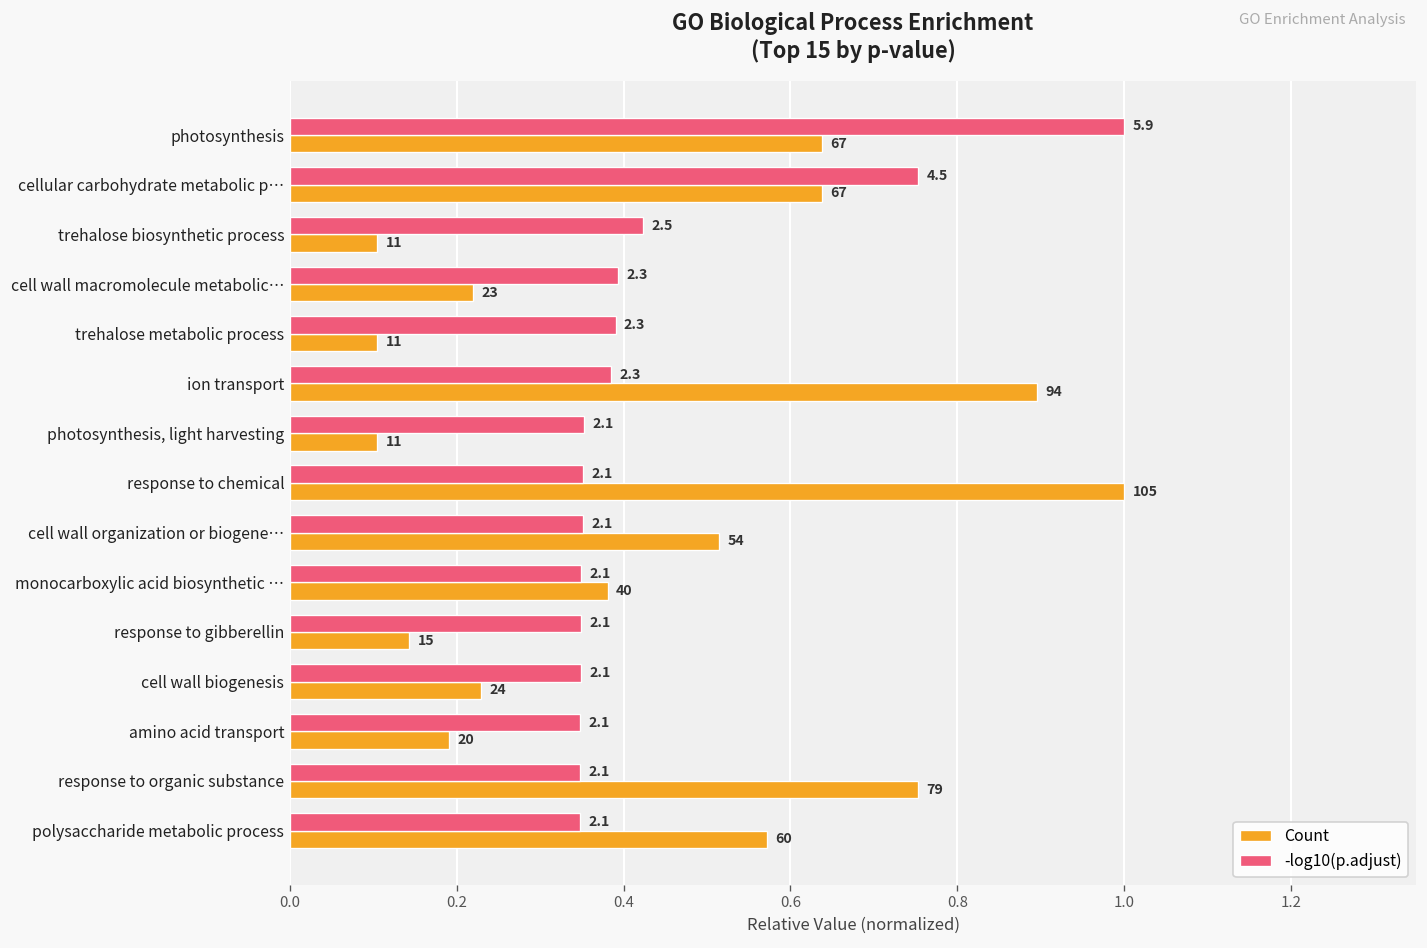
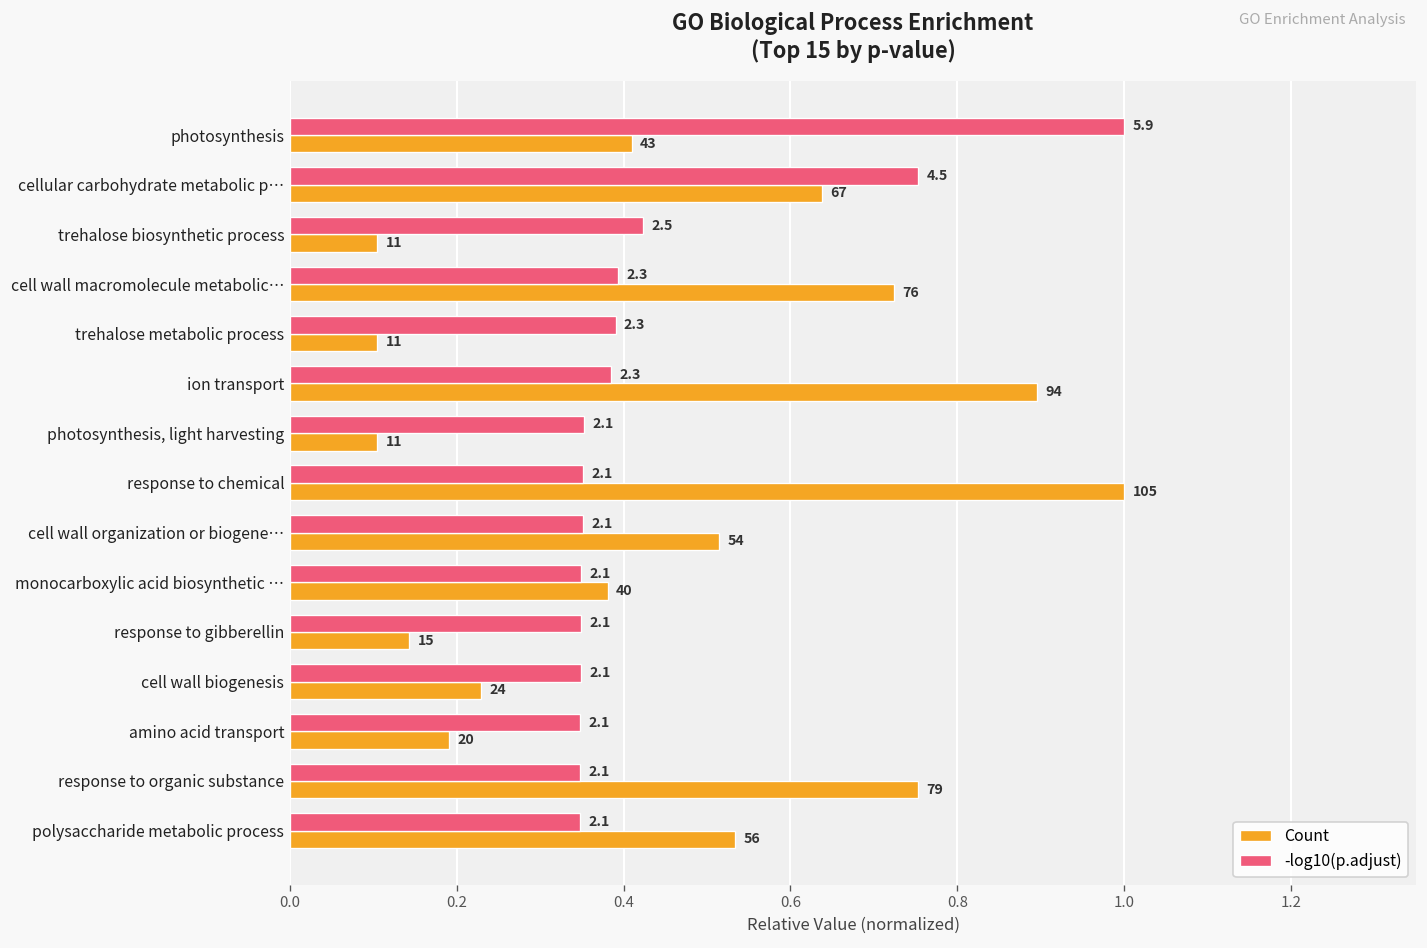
Count, photosynthesis: 67 -> 43
Count, cell wall macromolecule metabolic…: 23 -> 76
Count, polysaccharide metabolic process: 60 -> 56
